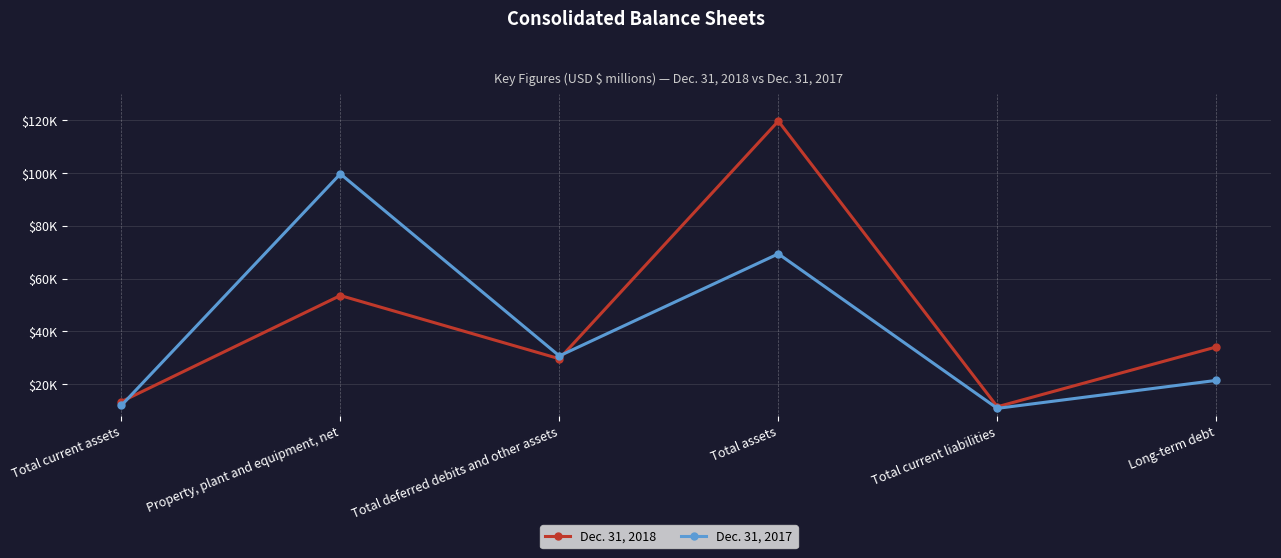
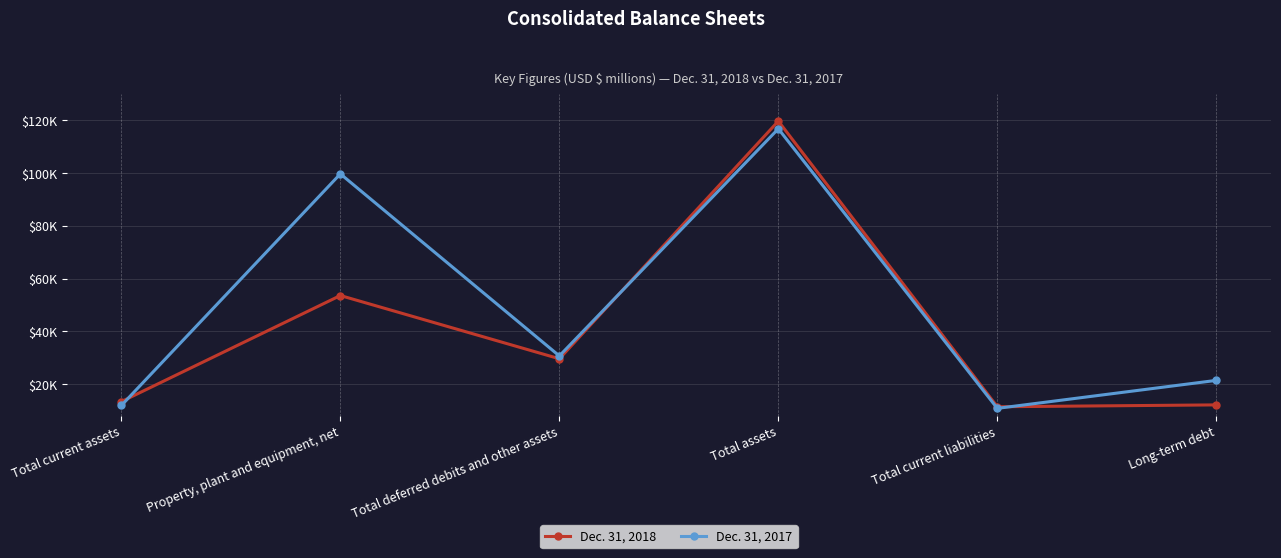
Dec. 31, 2017, Total assets: $69000 -> $117000
Dec. 31, 2018, Long-term debt: $34000 -> $12000
